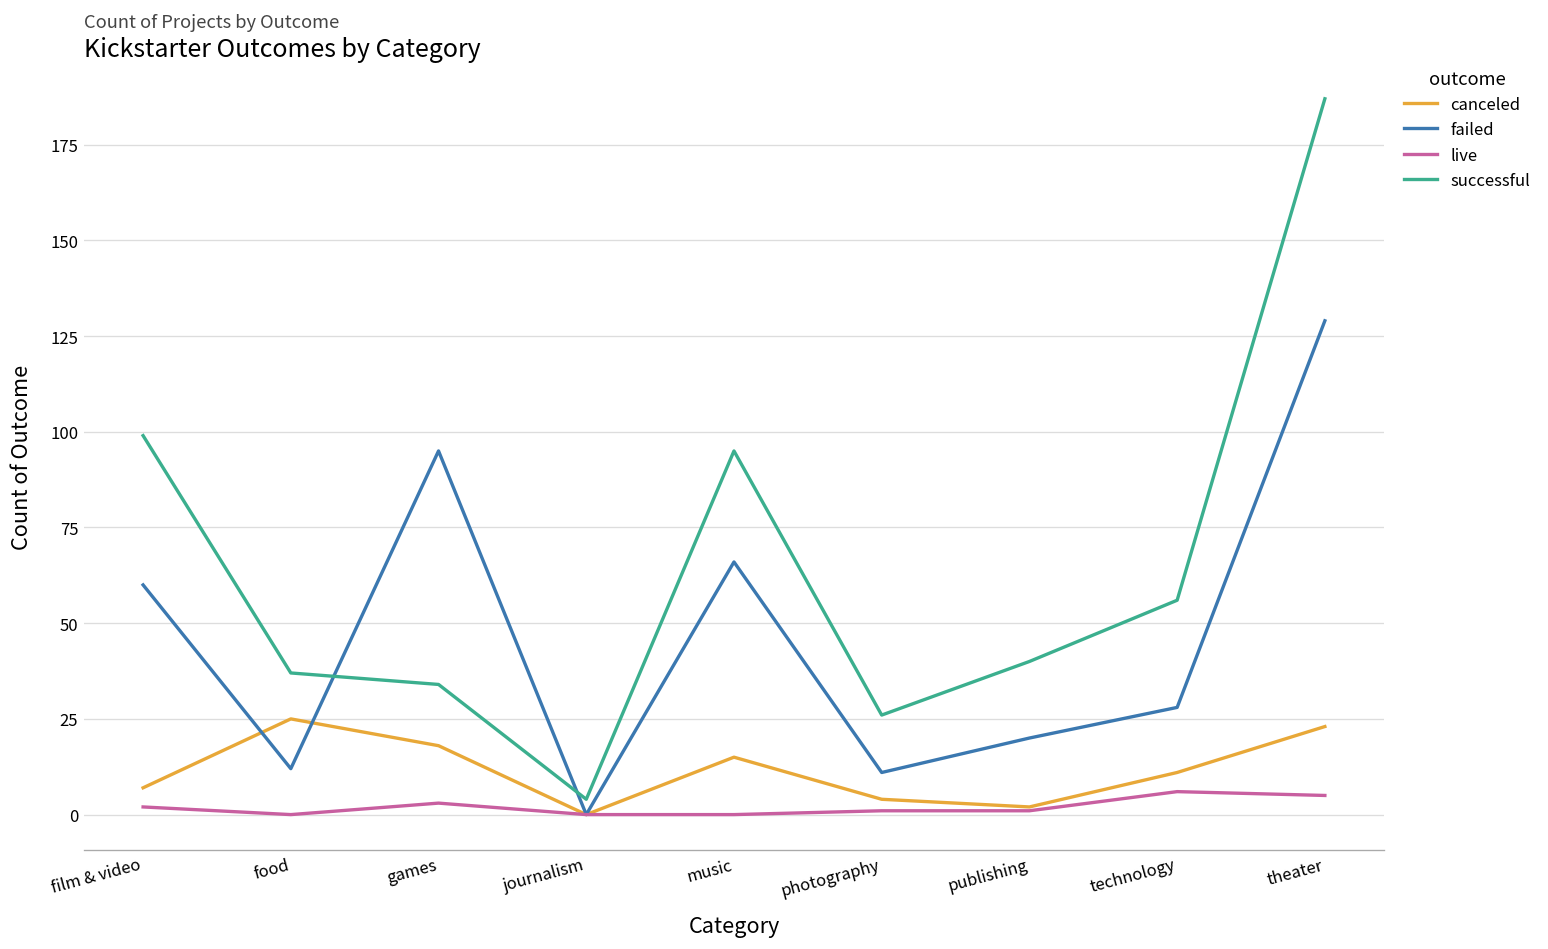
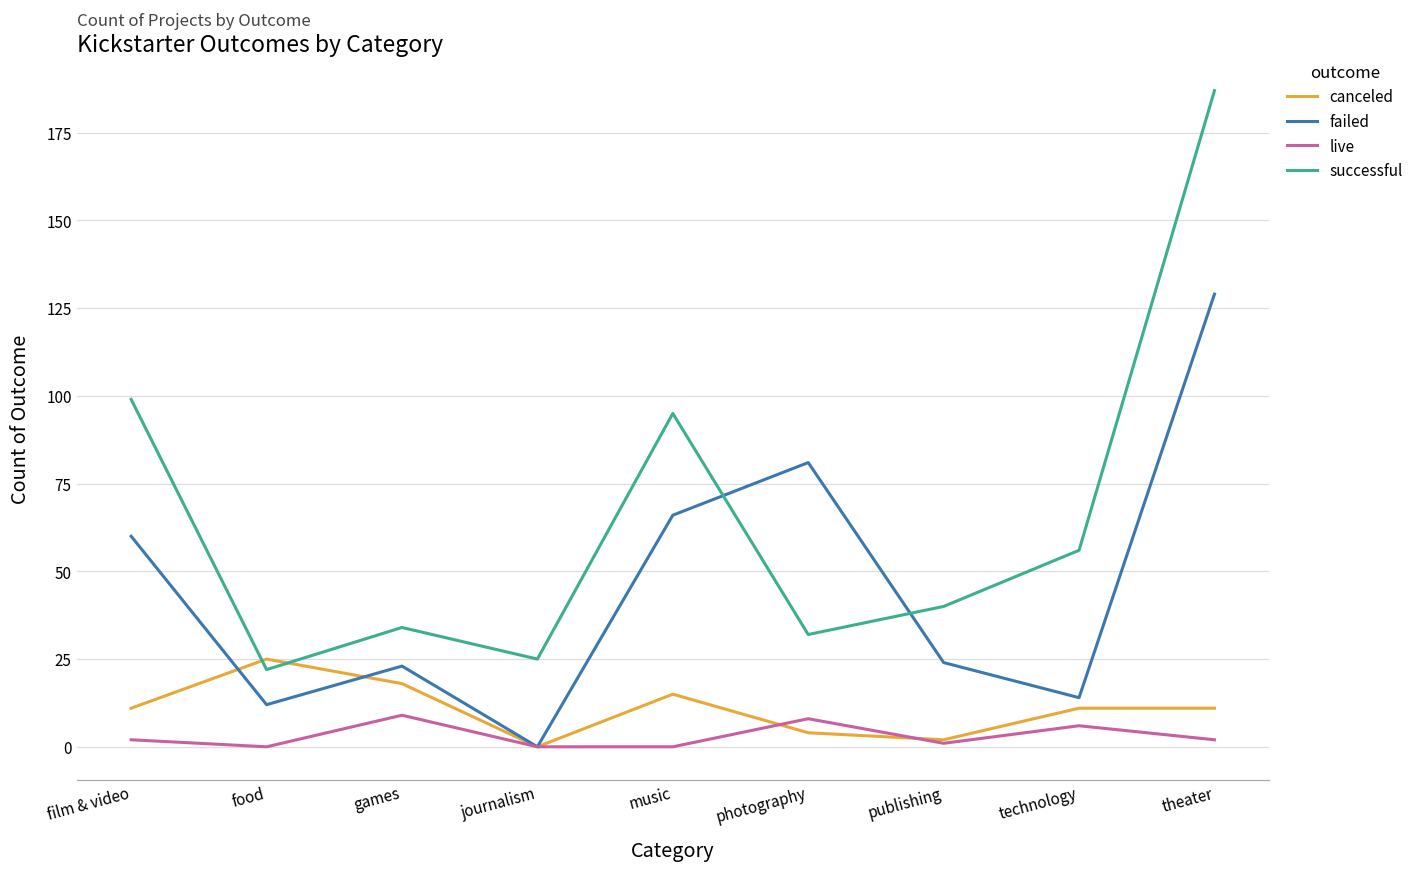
canceled, film & video: 7 -> 11
successful, food: 37 -> 22
failed, games: 95 -> 23
live, games: 3 -> 9
successful, journalism: 4 -> 25
failed, photography: 11 -> 81
live, photography: 1 -> 8
successful, photography: 26 -> 32
failed, publishing: 20 -> 24
failed, technology: 28 -> 14
canceled, theater: 23 -> 11
live, theater: 5 -> 2
